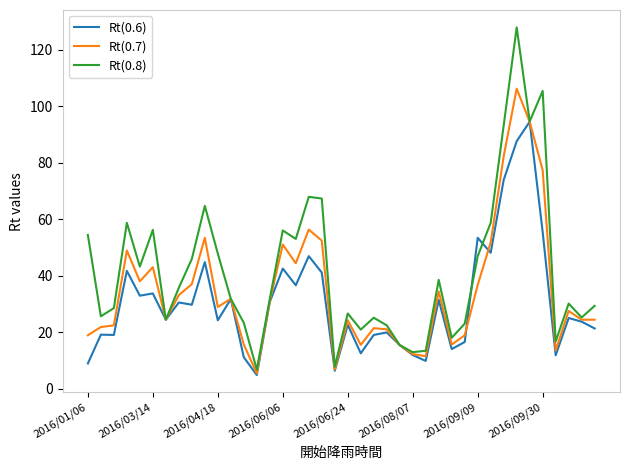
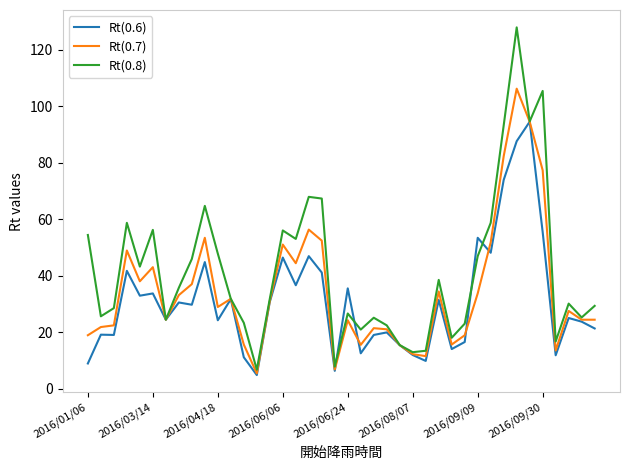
Rt(0.6), 2016/06/06: 43 -> 47
Rt(0.6), 2016/06/24: 23 -> 36
Rt(0.7), 2016/09/09: 37 -> 34
